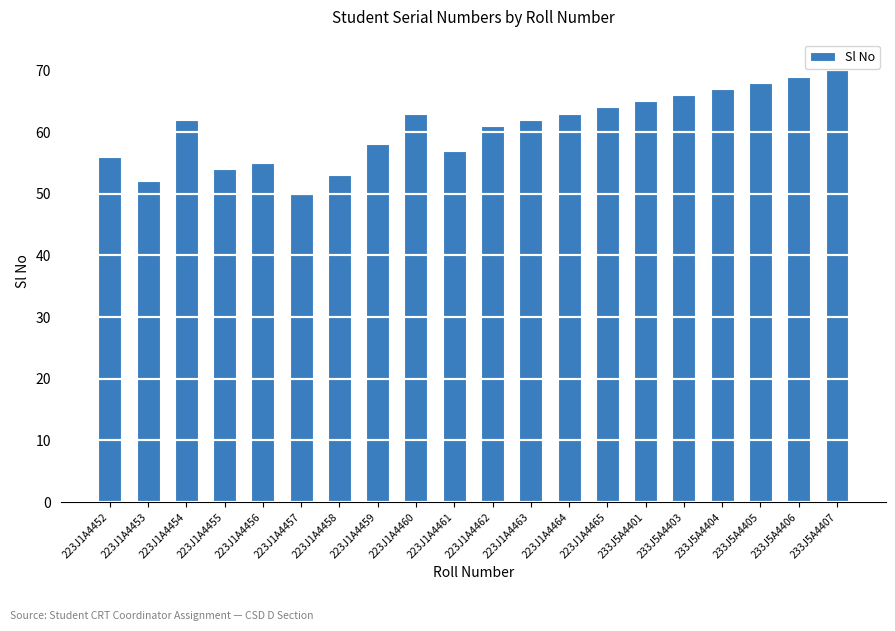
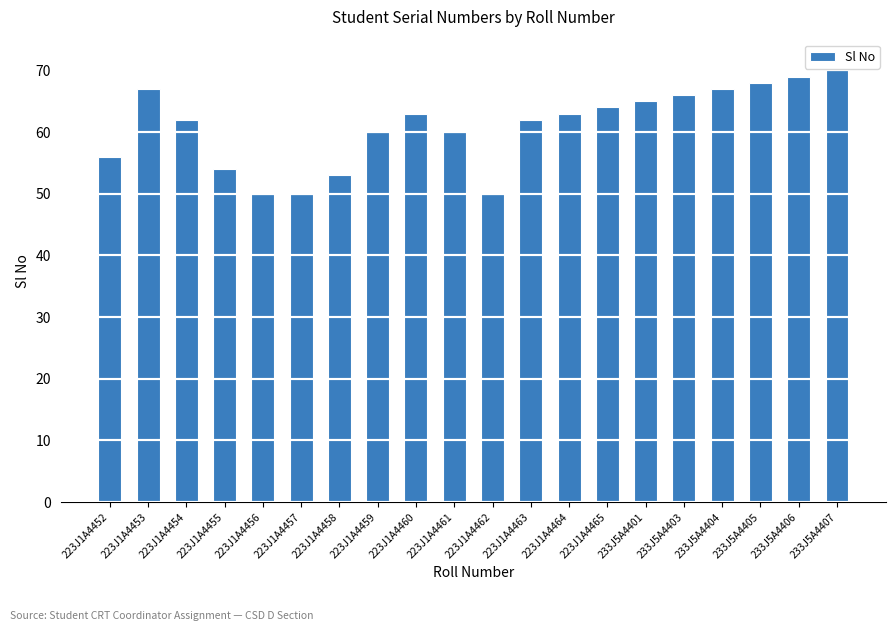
223J1A4453: 52 -> 67
223J1A4456: 55 -> 50
223J1A4459: 58 -> 60
223J1A4461: 57 -> 60
223J1A4462: 61 -> 50
